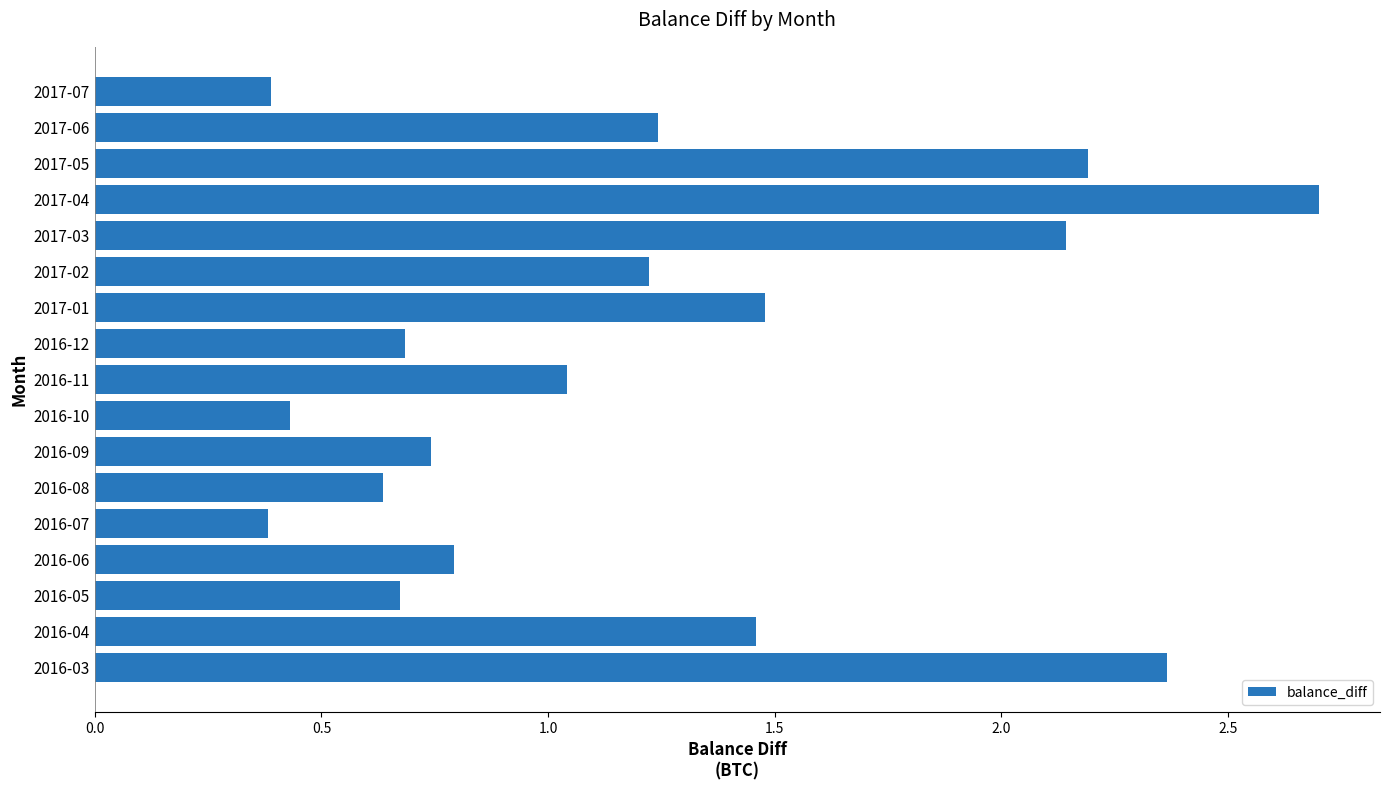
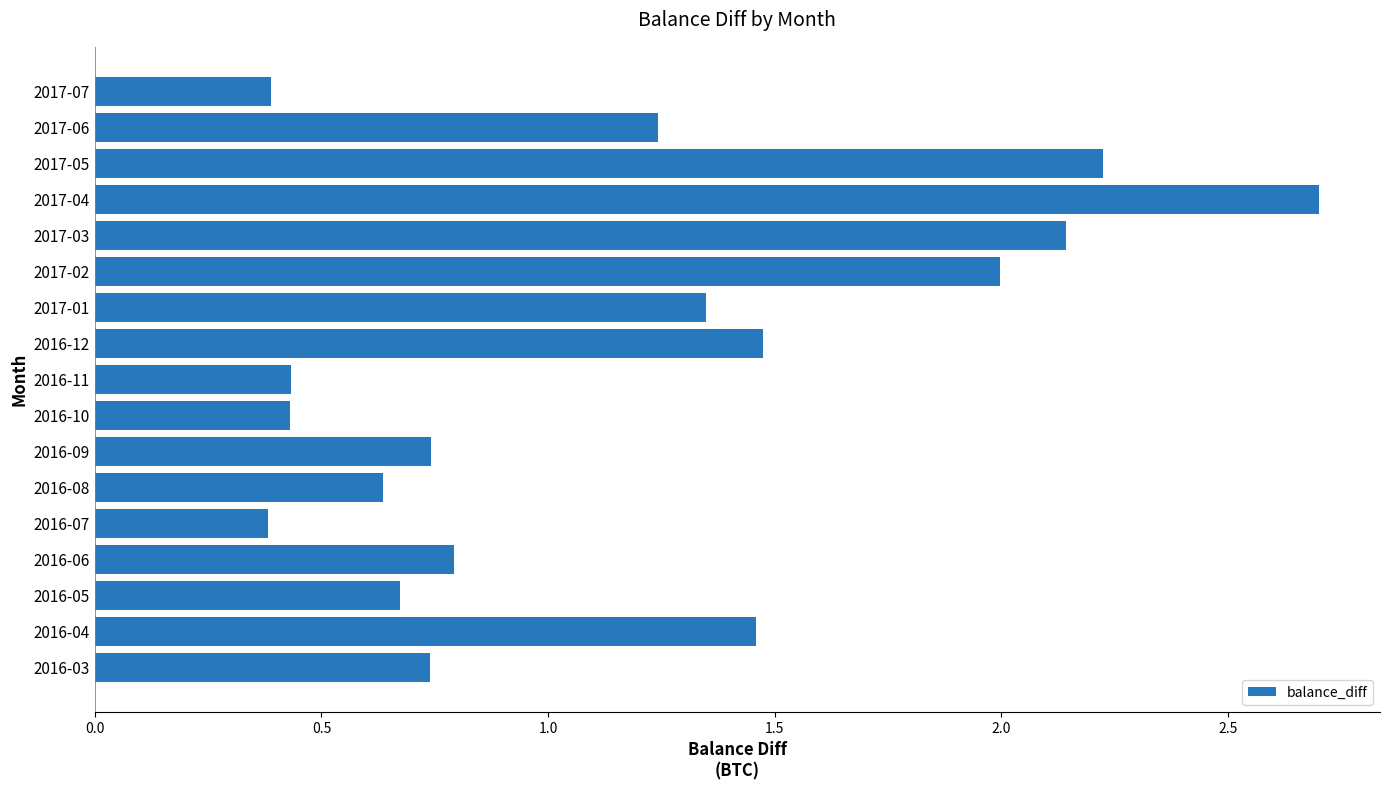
2017-05: 2.19 -> 2.22
2017-02: 1.22 -> 2.00
2017-01: 1.48 -> 1.35
2016-12: 0.68 -> 1.47
2016-11: 1.04 -> 0.43
2016-03: 2.36 -> 0.74
